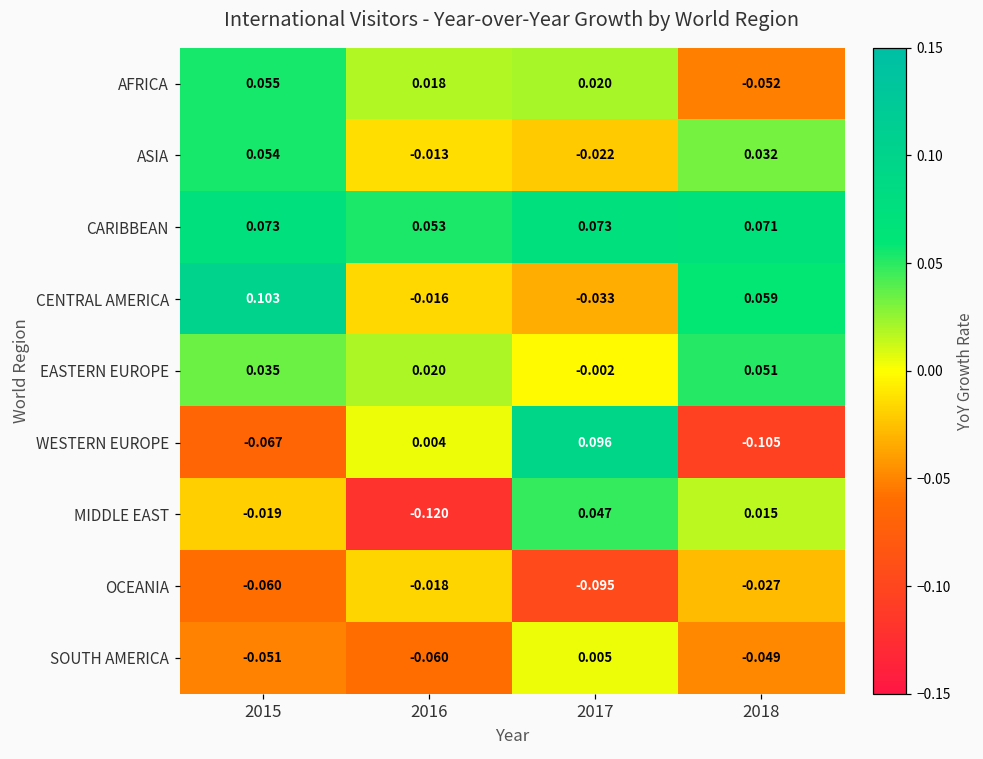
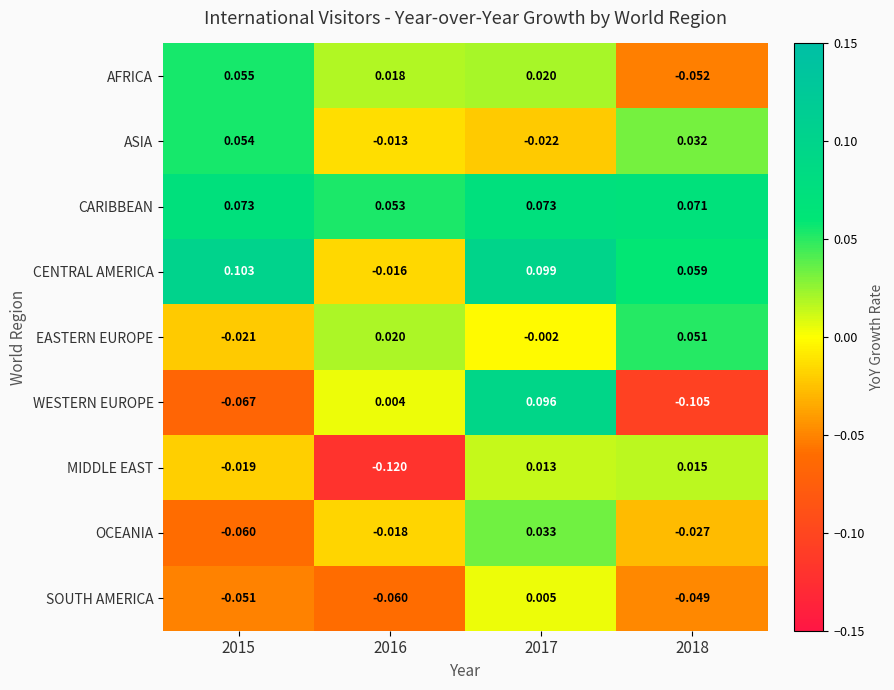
CENTRAL AMERICA, 2017: -0.033 -> 0.099
EASTERN EUROPE, 2015: 0.035 -> -0.021
MIDDLE EAST, 2017: 0.047 -> 0.013
OCEANIA, 2017: -0.095 -> 0.033
